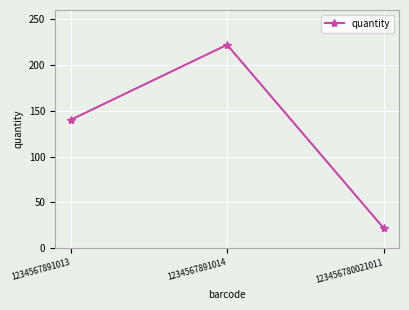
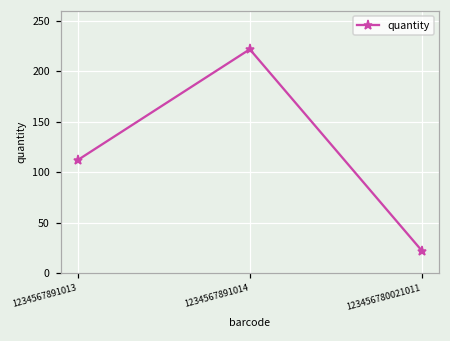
1234567891013: 140 -> 110
